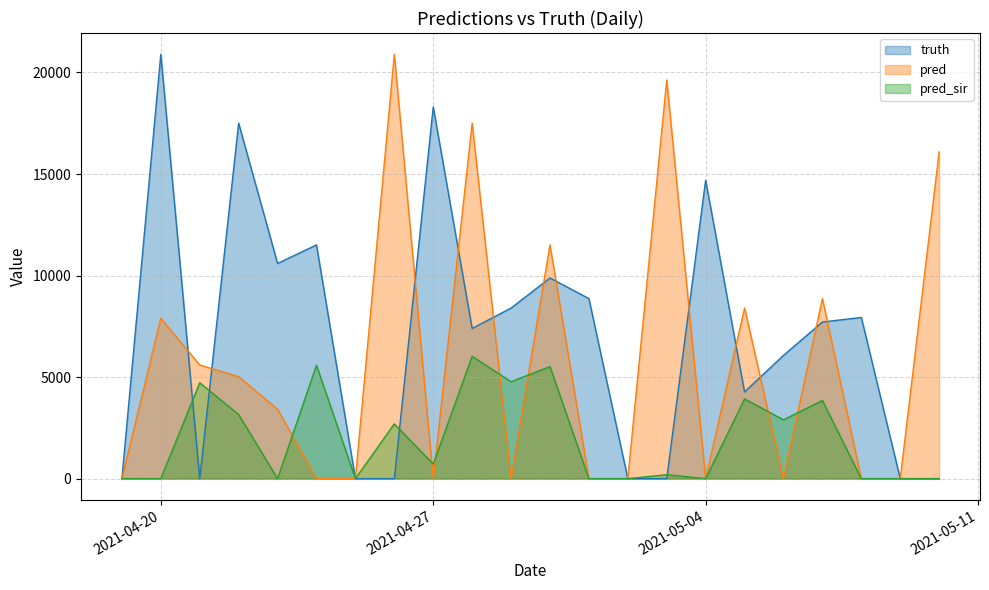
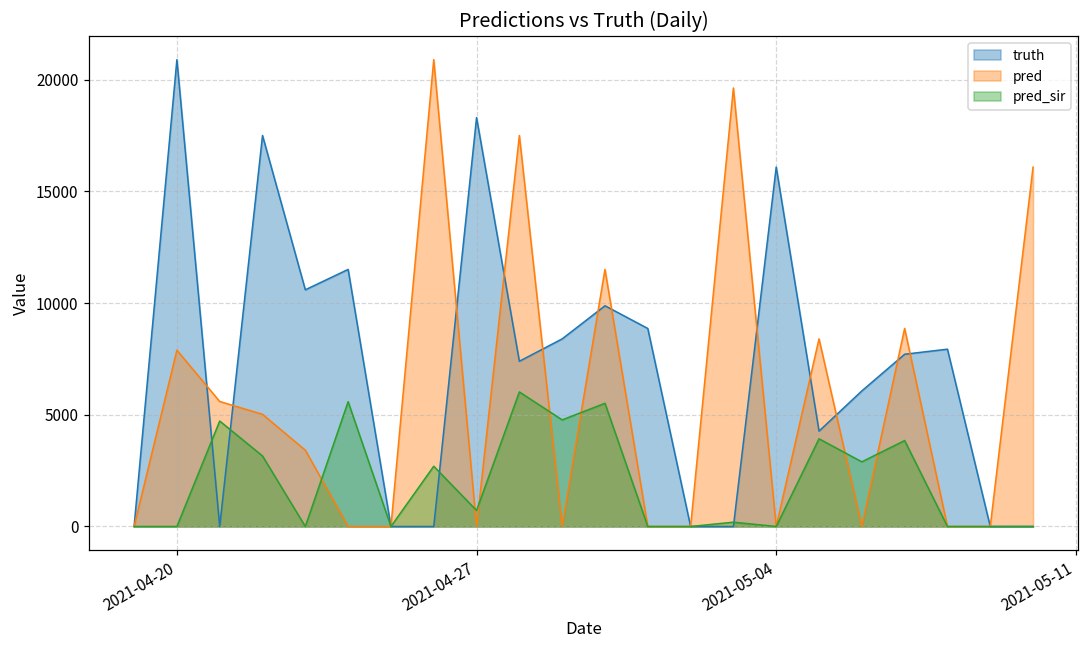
truth, 2021-05-04: 14700 -> 16100
